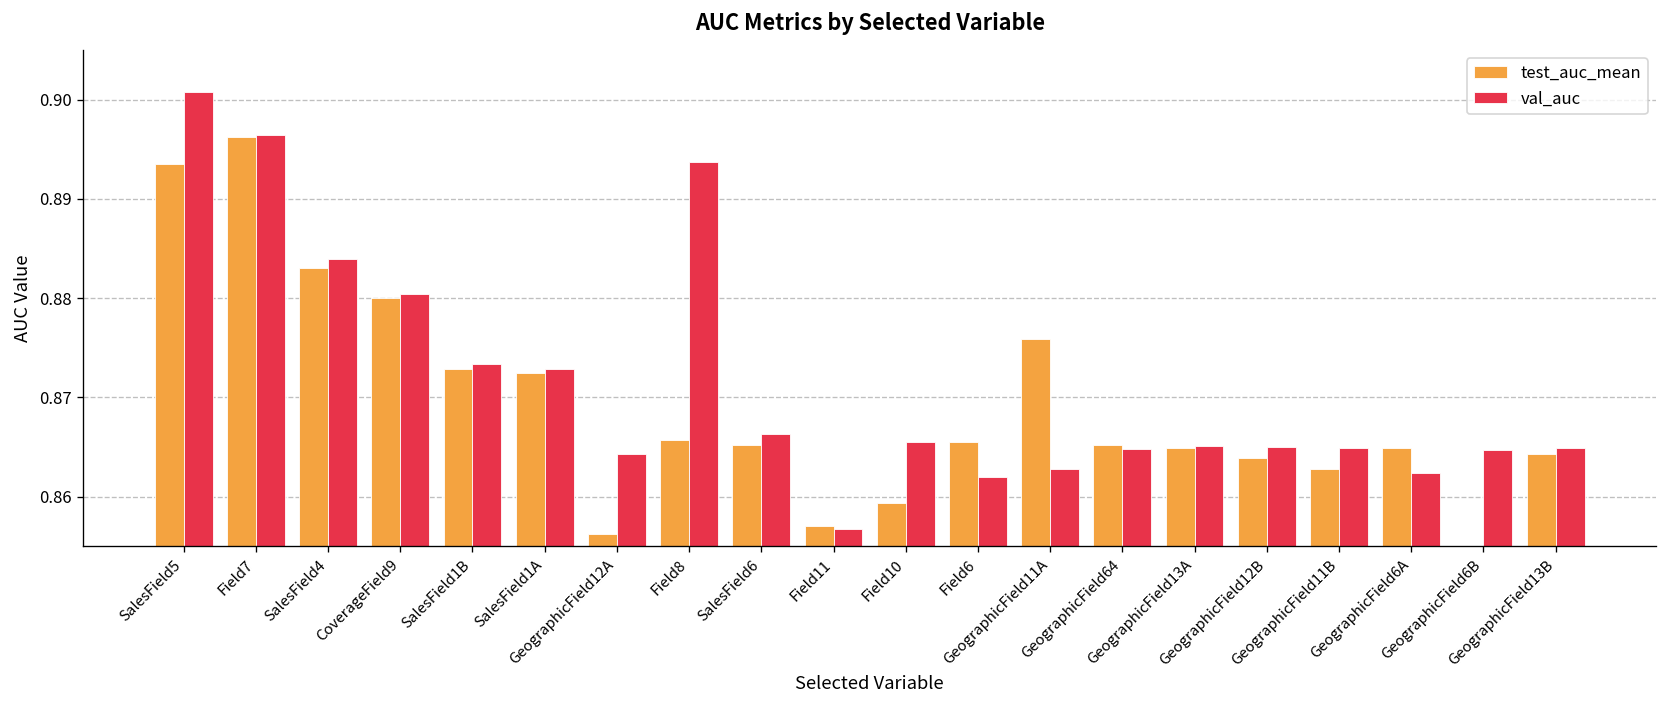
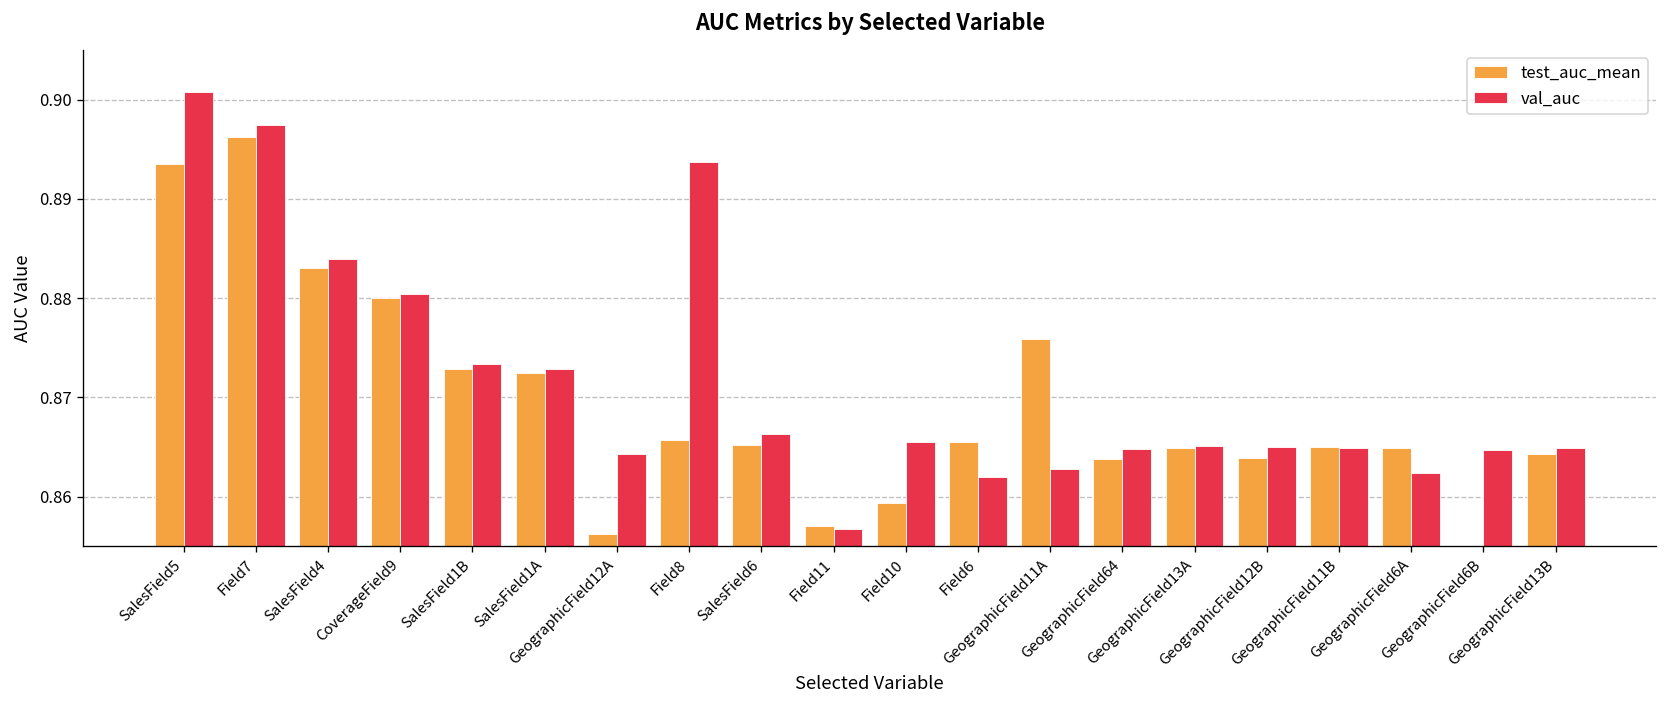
val_auc, Field7: 0.896 -> 0.897
test_auc_mean, GeographicField64: 0.865 -> 0.864
test_auc_mean, GeographicField11B: 0.863 -> 0.865
